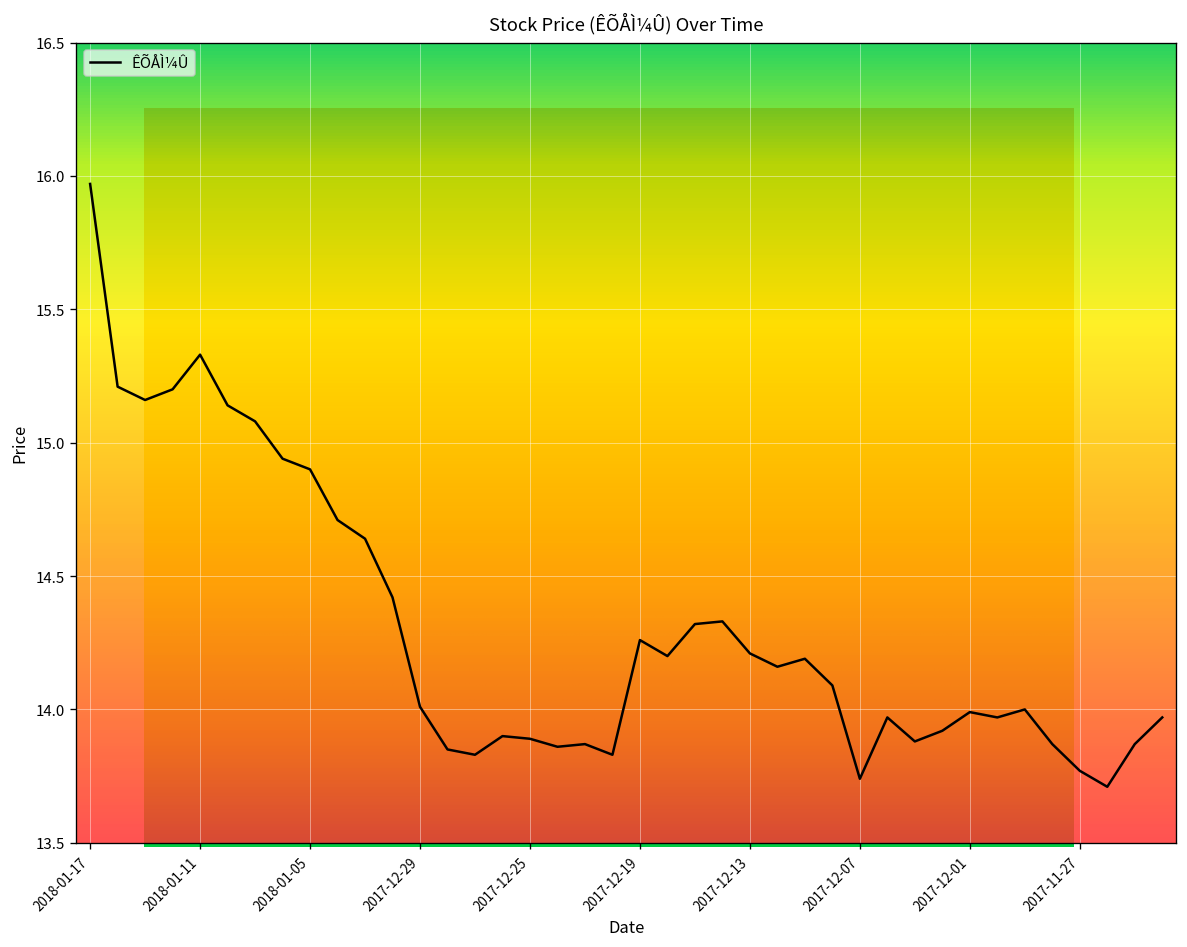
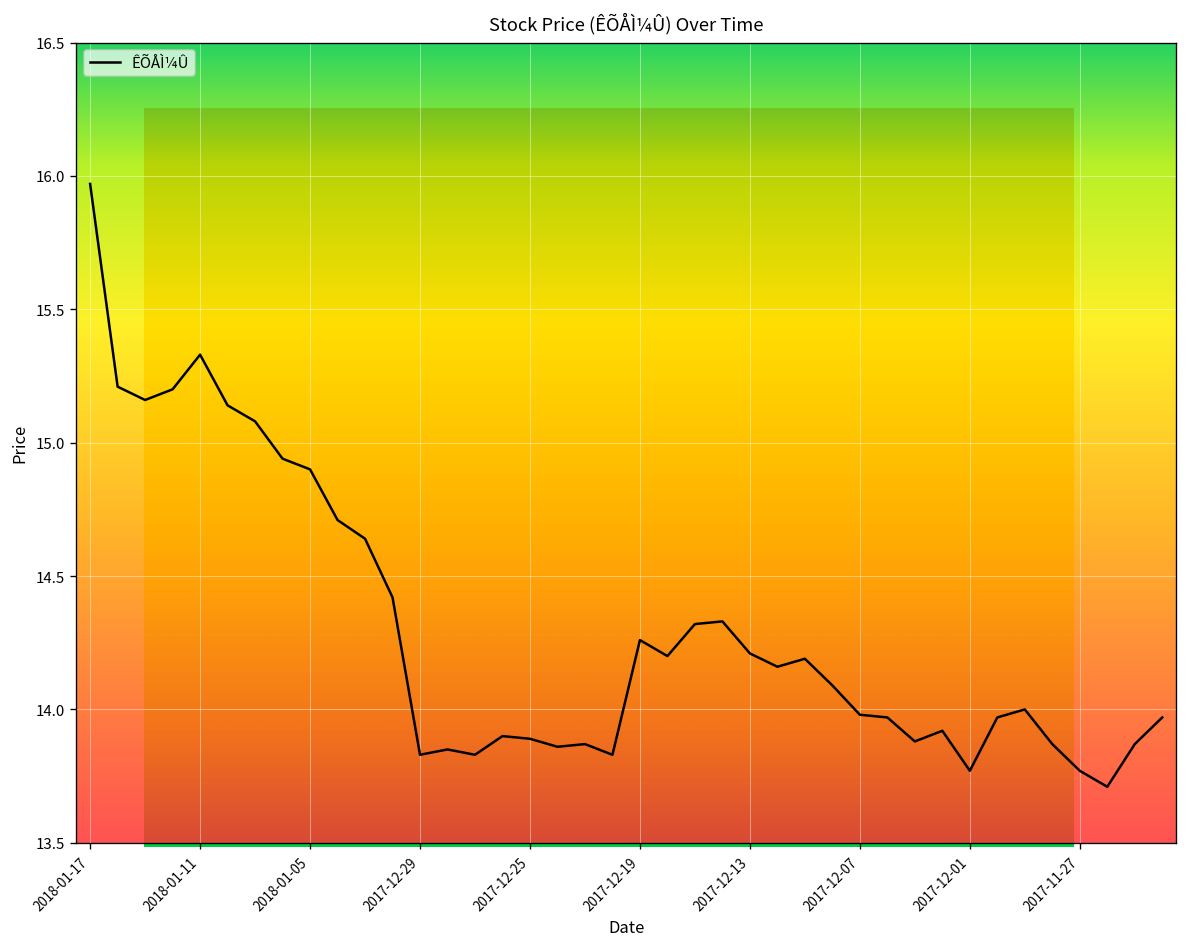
Stock Price (ÊÕÅÌ¼Û) Over Time, 2017-12-29: 14.01 -> 13.83
Stock Price (ÊÕÅÌ¼Û) Over Time, 2017-12-07: 13.74 -> 13.98
Stock Price (ÊÕÅÌ¼Û) Over Time, 2017-12-01: 13.99 -> 13.77
